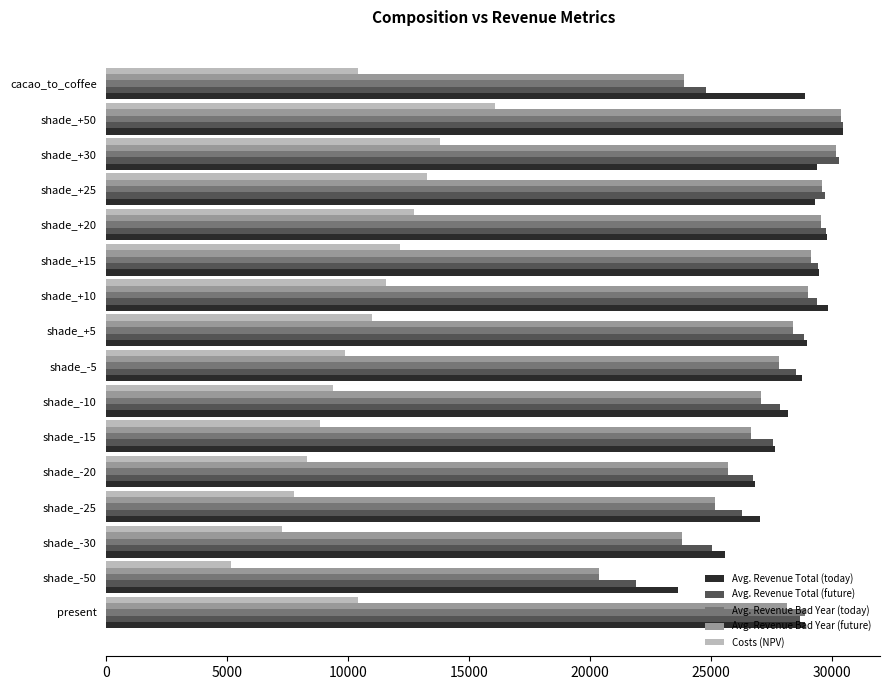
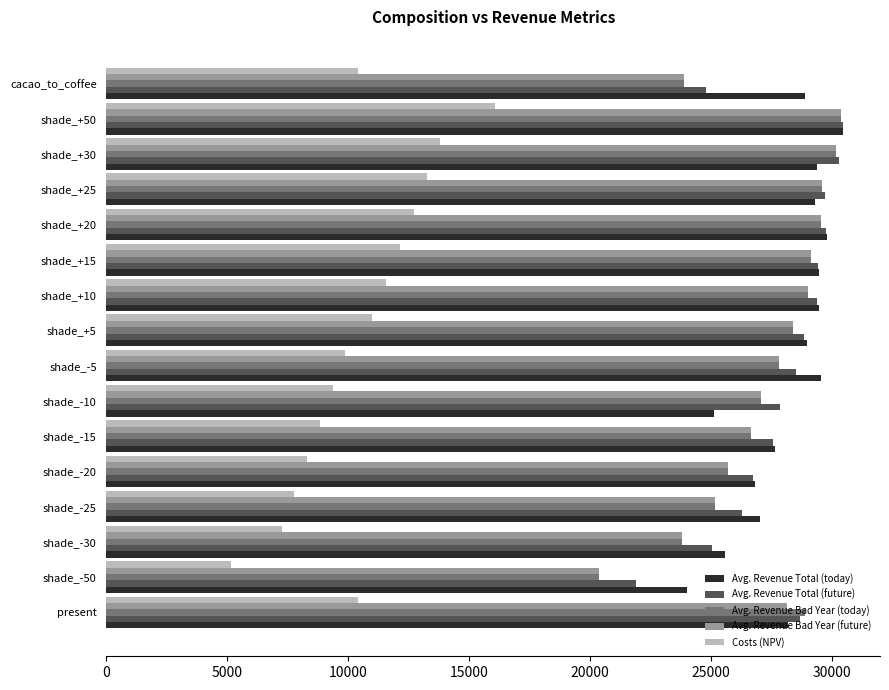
Avg. Revenue Total (today), shade_+10: 29800 -> 29500
Avg. Revenue Total (today), shade_-5: 28800 -> 29500
Avg. Revenue Total (today), shade_-10: 28200 -> 25100
Avg. Revenue Total (today), shade_-50: 23700 -> 24000
Avg. Revenue Total (today), present: 28900 -> 28200
